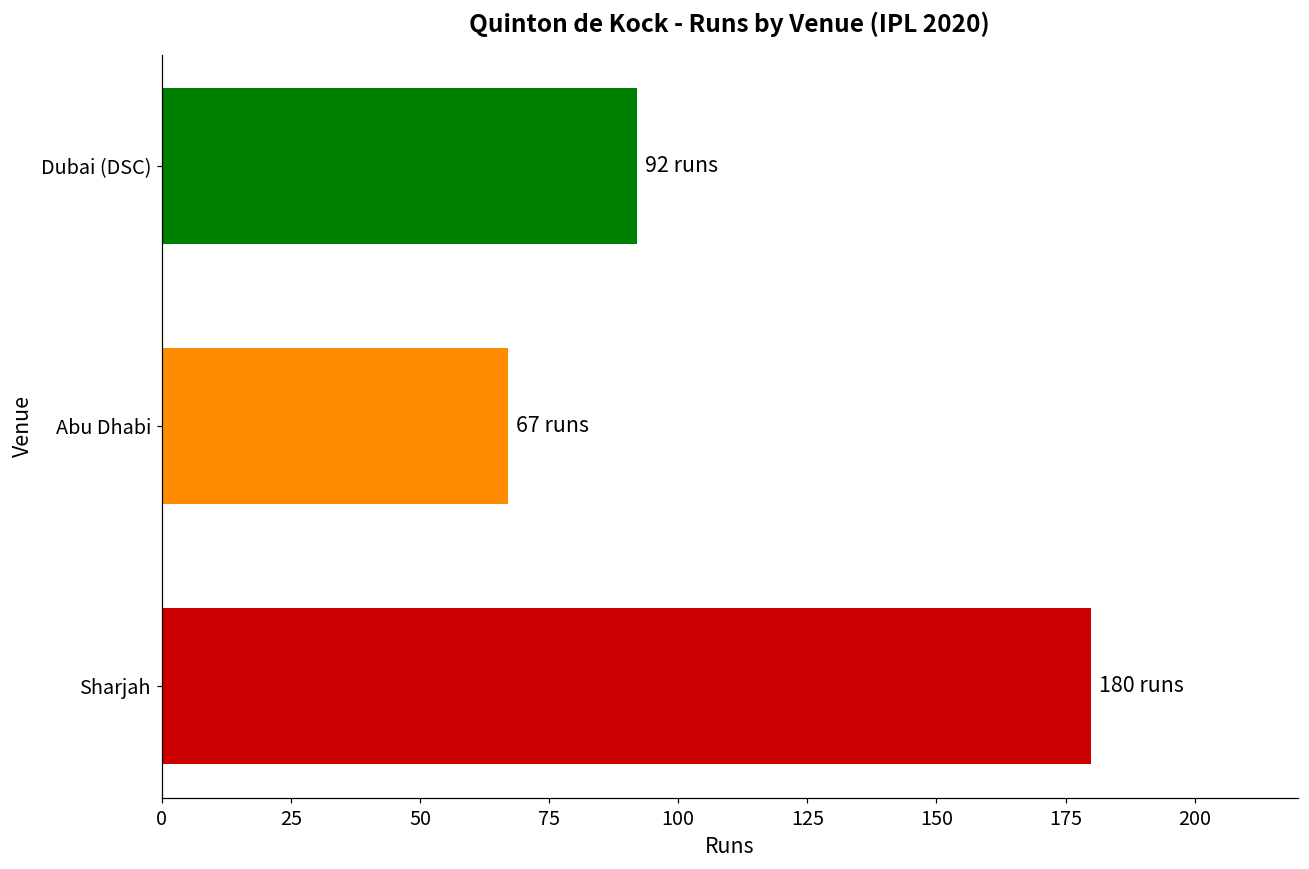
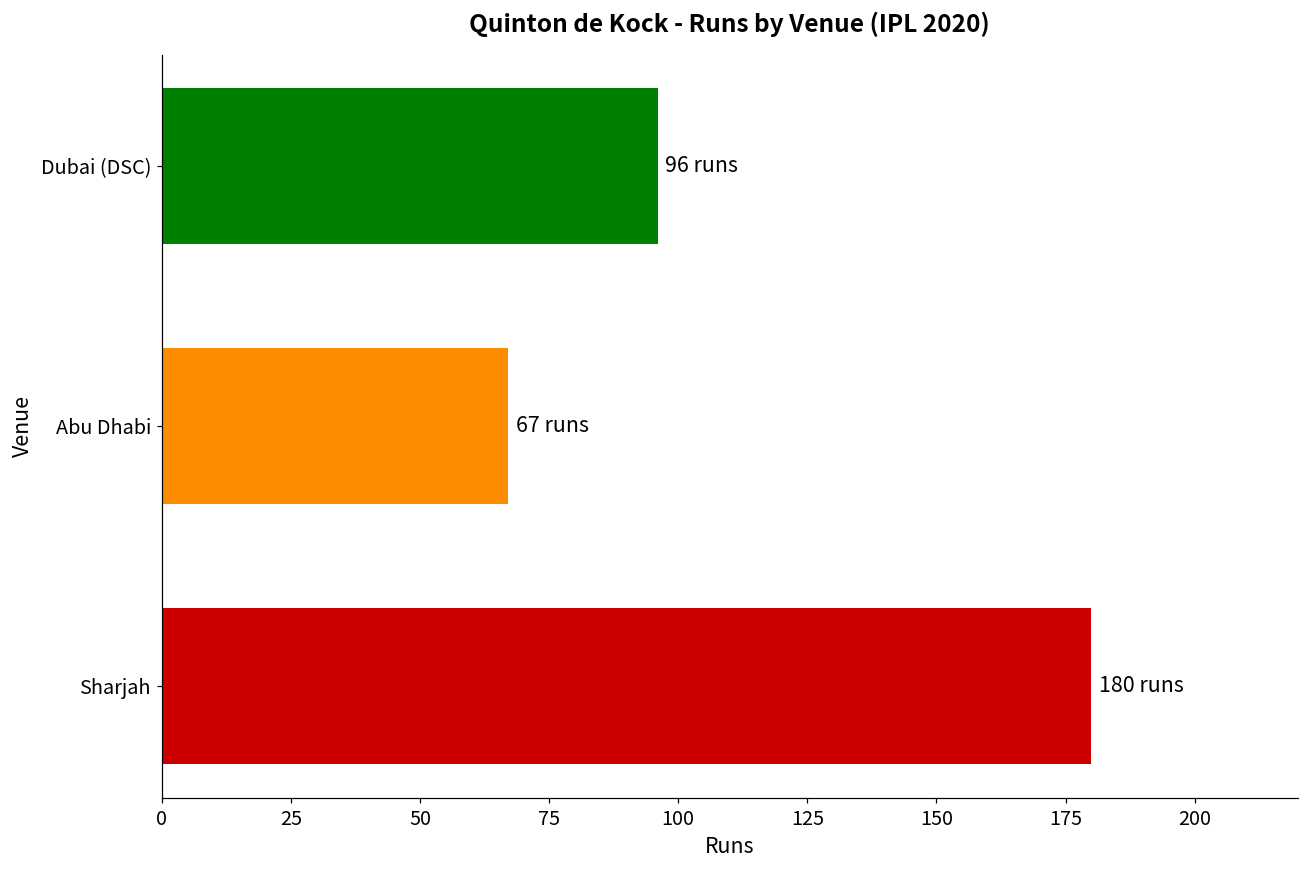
Dubai (DSC): 92 -> 96
